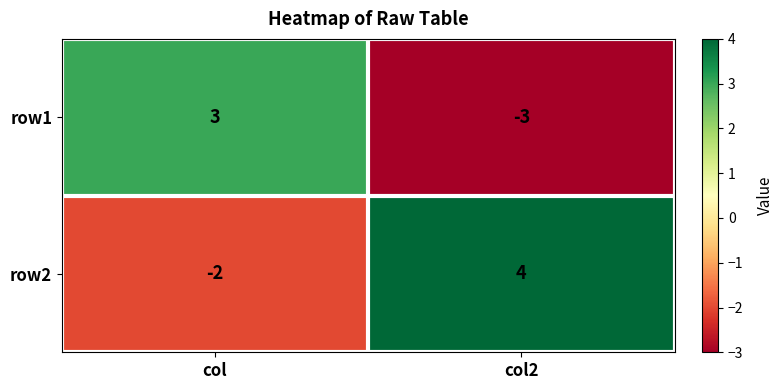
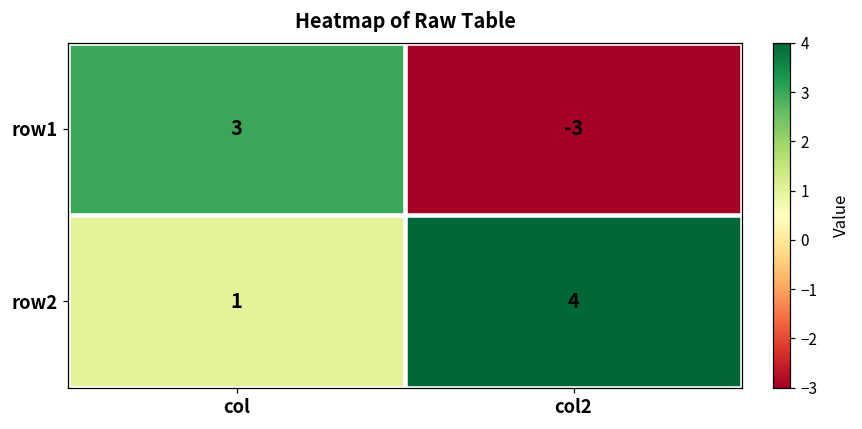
row2, col: -2 -> 1
